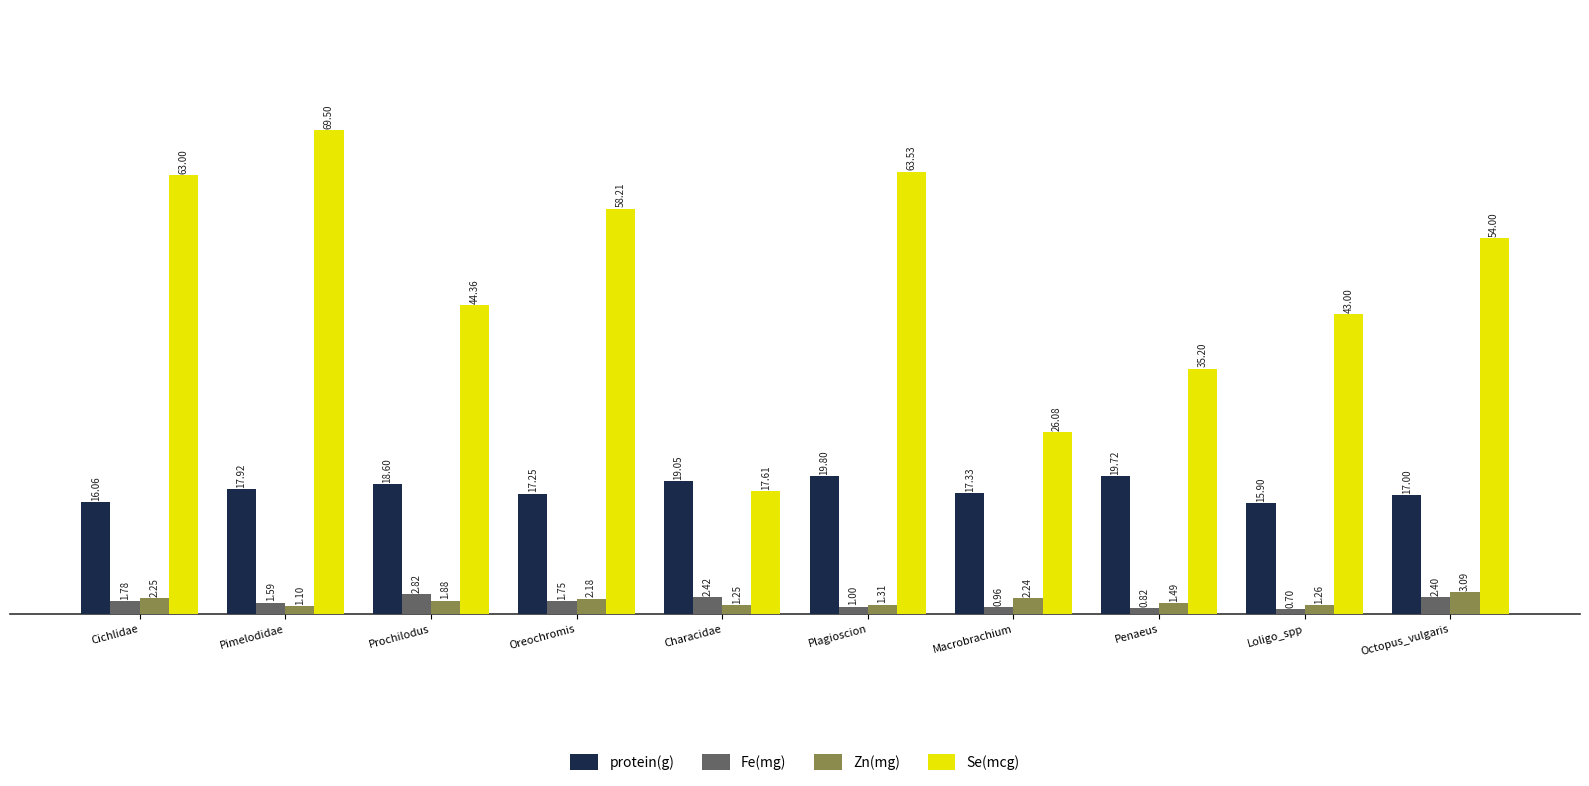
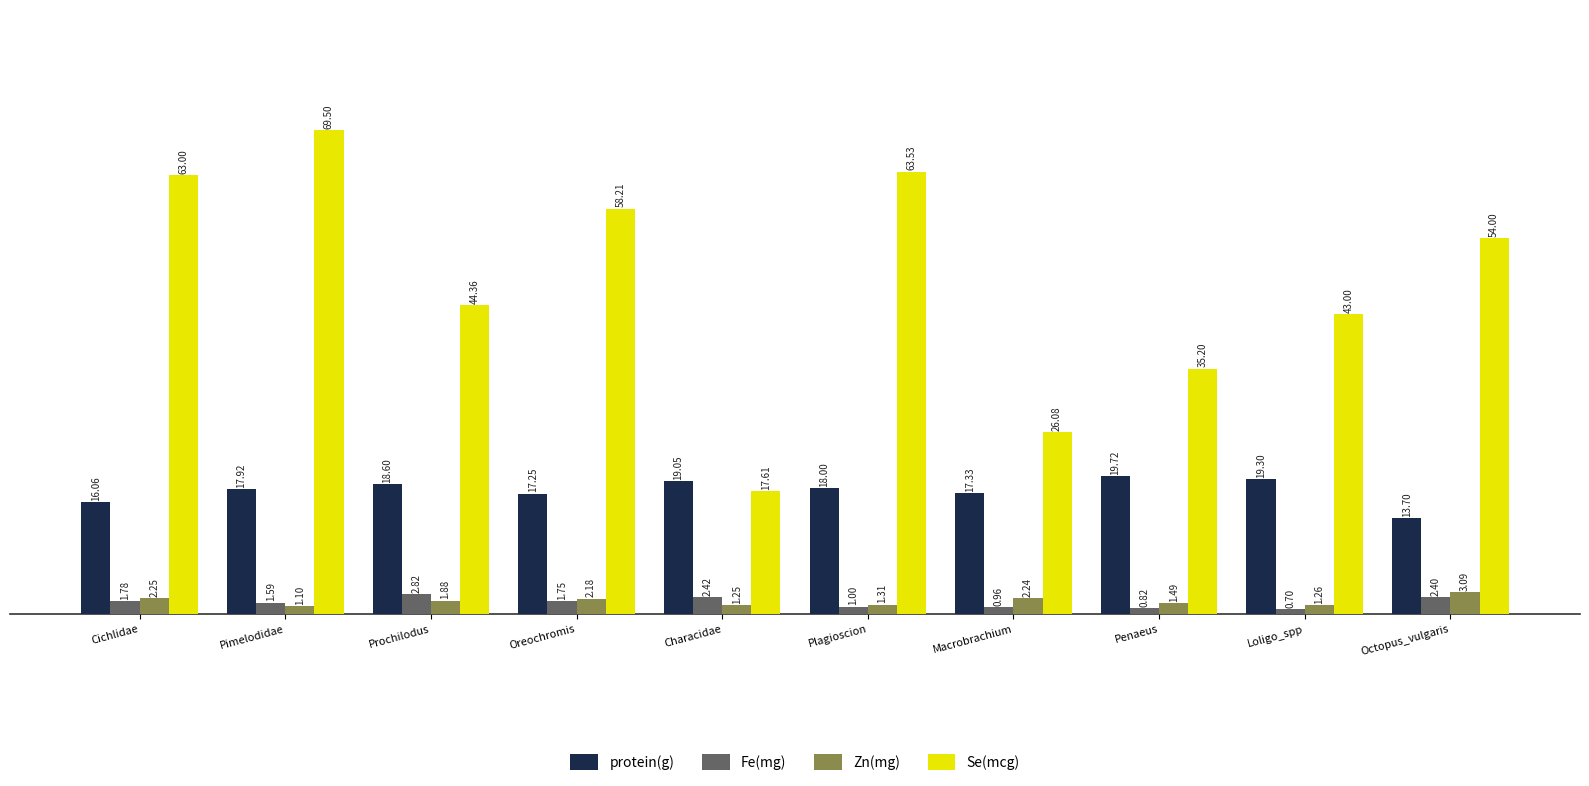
protein(g), Plagioscion: 19.80 -> 18.00
protein(g), Loligo_spp: 15.90 -> 19.30
protein(g), Octopus_vulgaris: 17.00 -> 13.70
